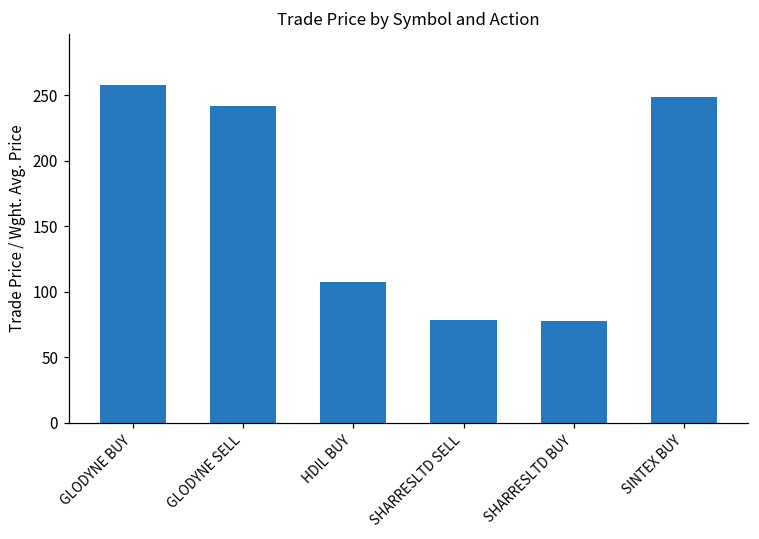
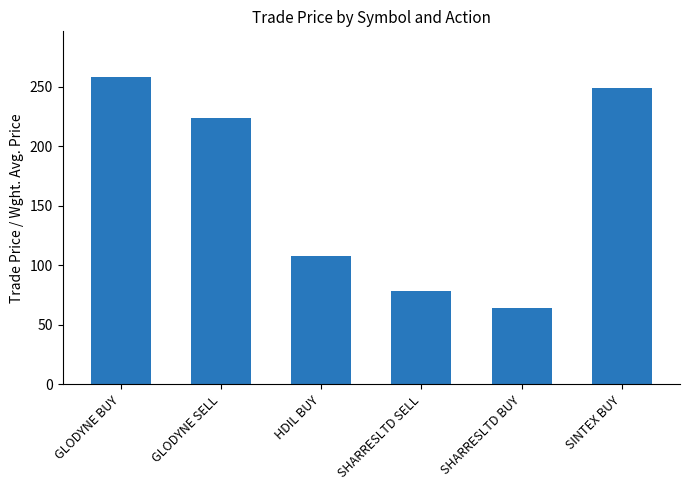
GLODYNE SELL: 242 -> 224
SHARRESLTD BUY: 77 -> 64
